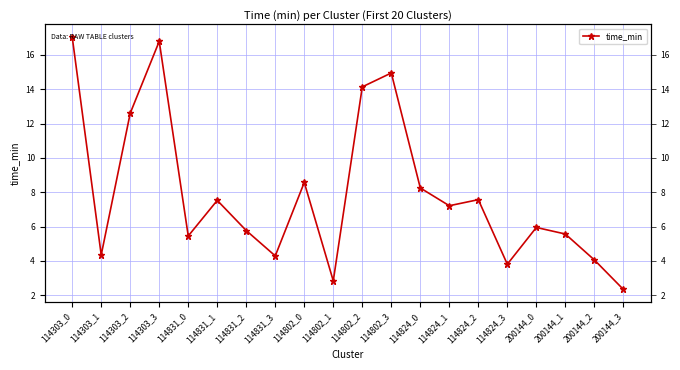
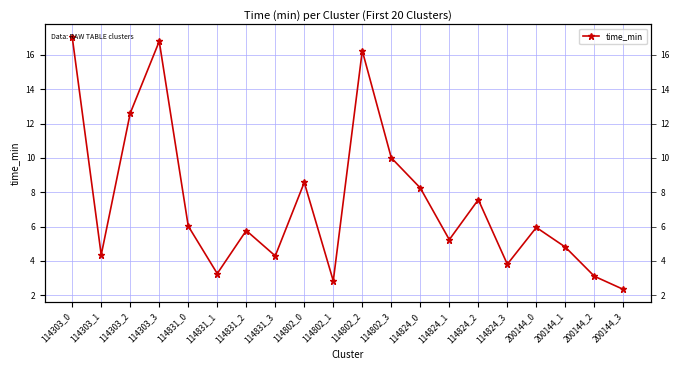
114831_0: 5.5 -> 6.0
114831_1: 7.5 -> 3.3
114802_2: 14.1 -> 16.2
114802_3: 14.9 -> 10.0
114824_1: 7.2 -> 5.2
200144_1: 5.6 -> 4.8
200144_2: 4.1 -> 3.1
